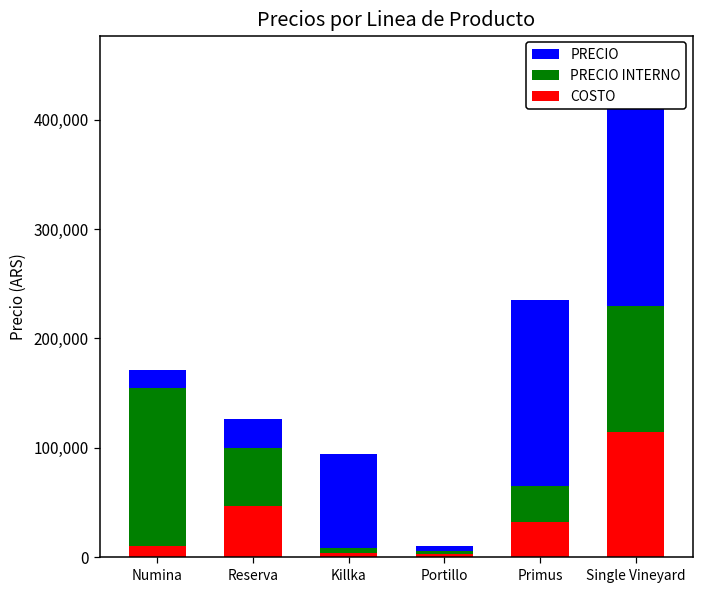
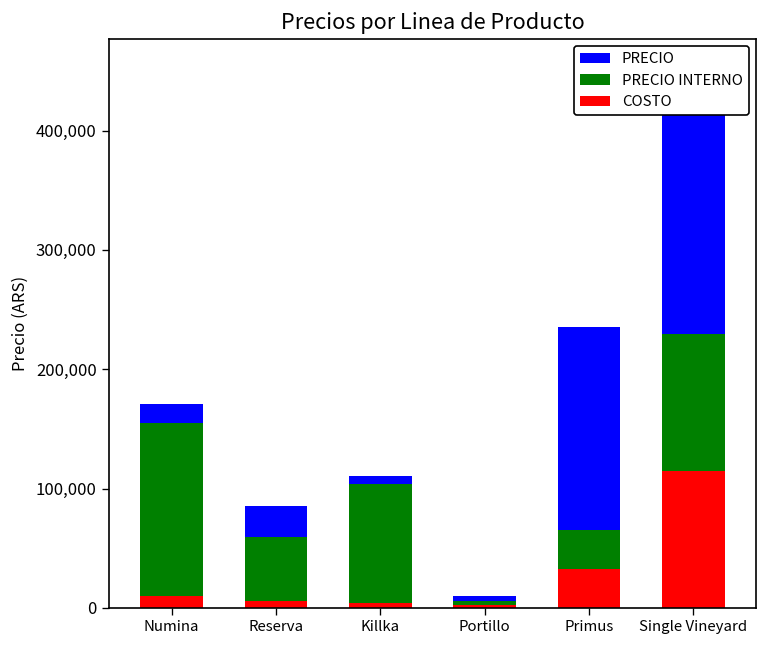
COSTO, Reserva: 50,000 -> 10,000
PRECIO INTERNO, Killka: 0 -> 100,000
PRECIO, Killka: 90,000 -> 10,000
